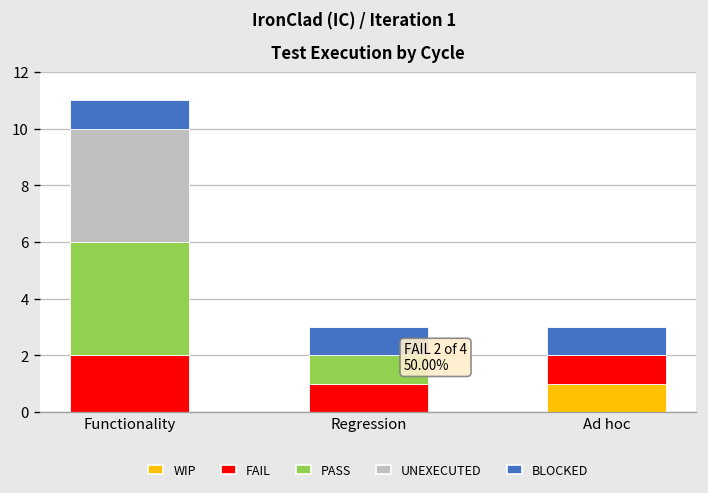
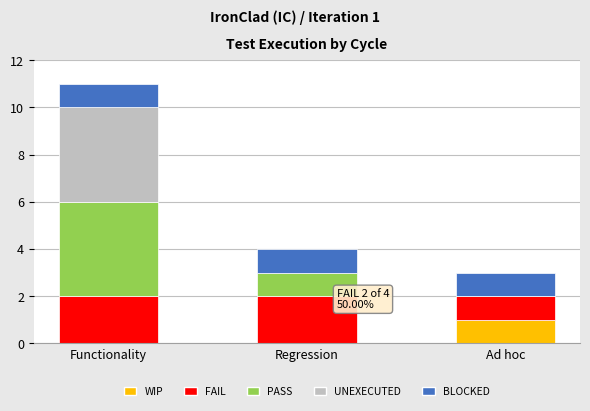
FAIL, Regression: 1 -> 2
